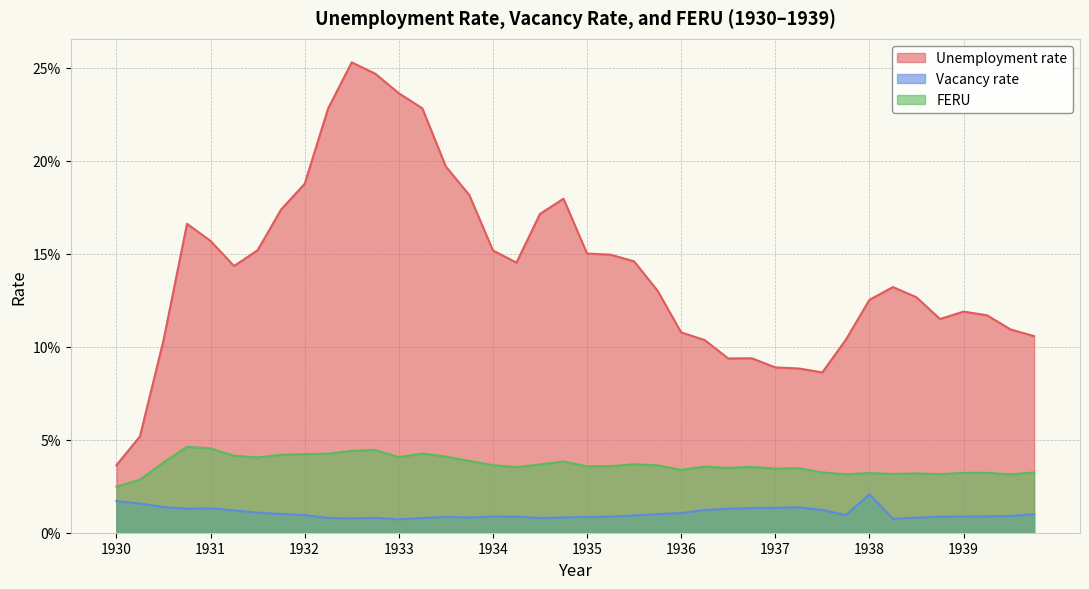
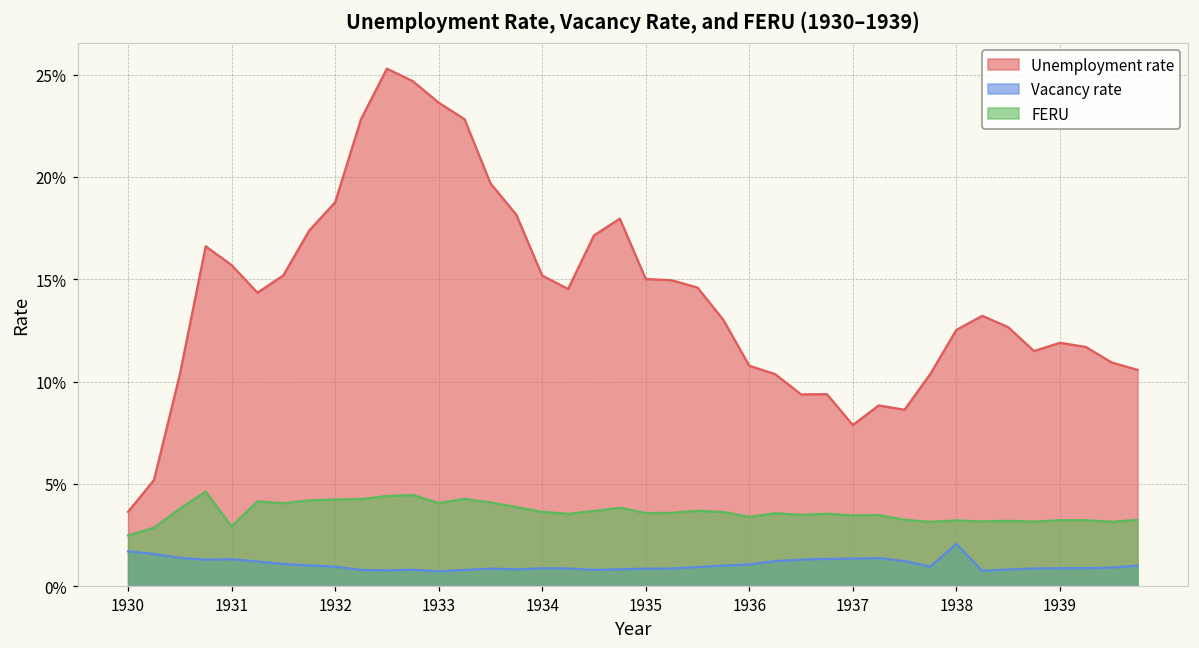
FERU, 1931: 4.5% -> 2.9%
Unemployment rate, 1937: 8.9% -> 7.9%
